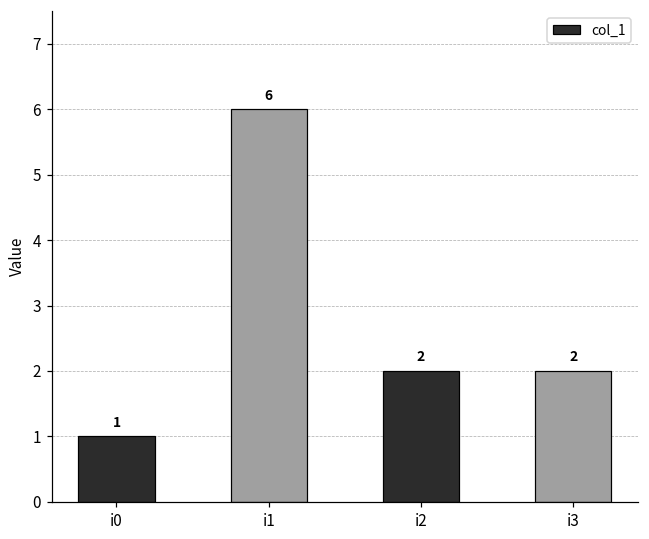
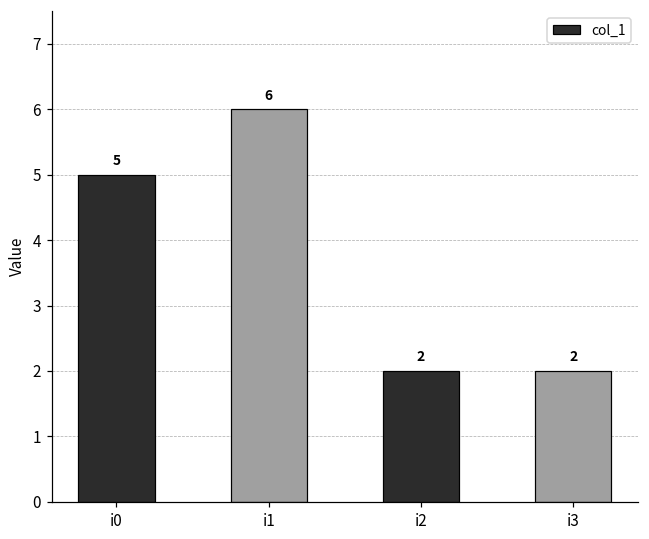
i0: 1 -> 5
